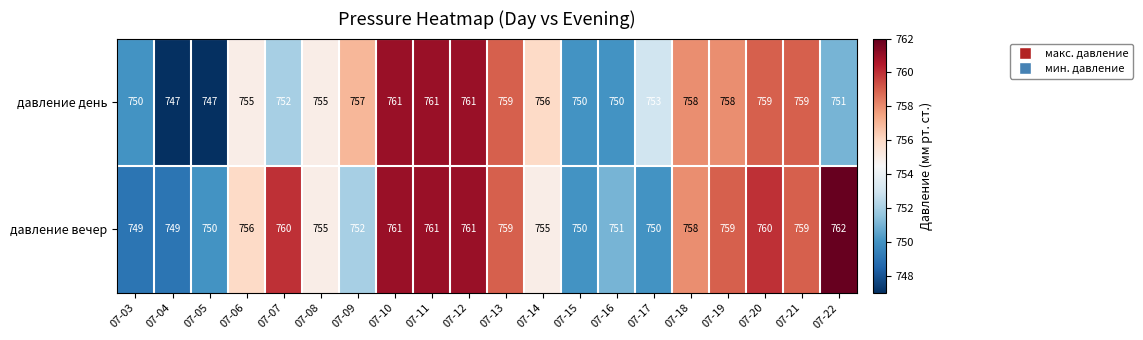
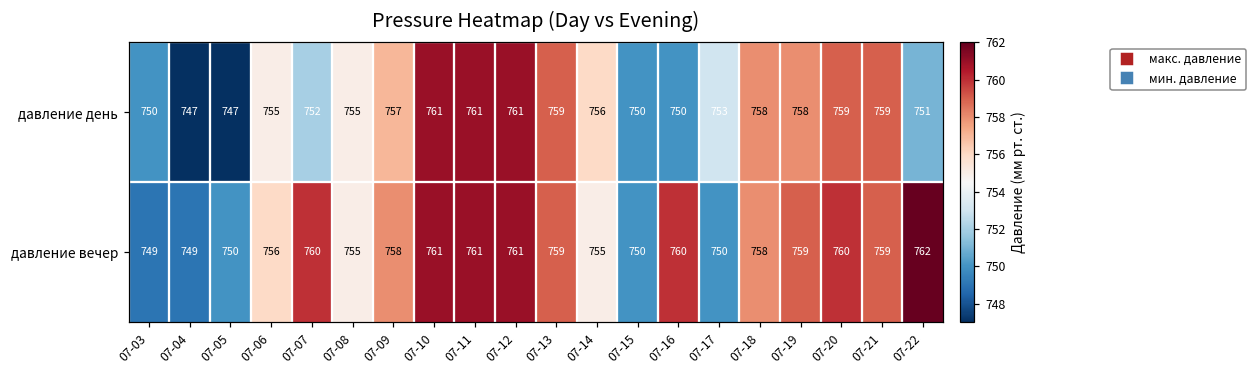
давление вечер, 07-09: 752 -> 758
давление вечер, 07-16: 751 -> 760
